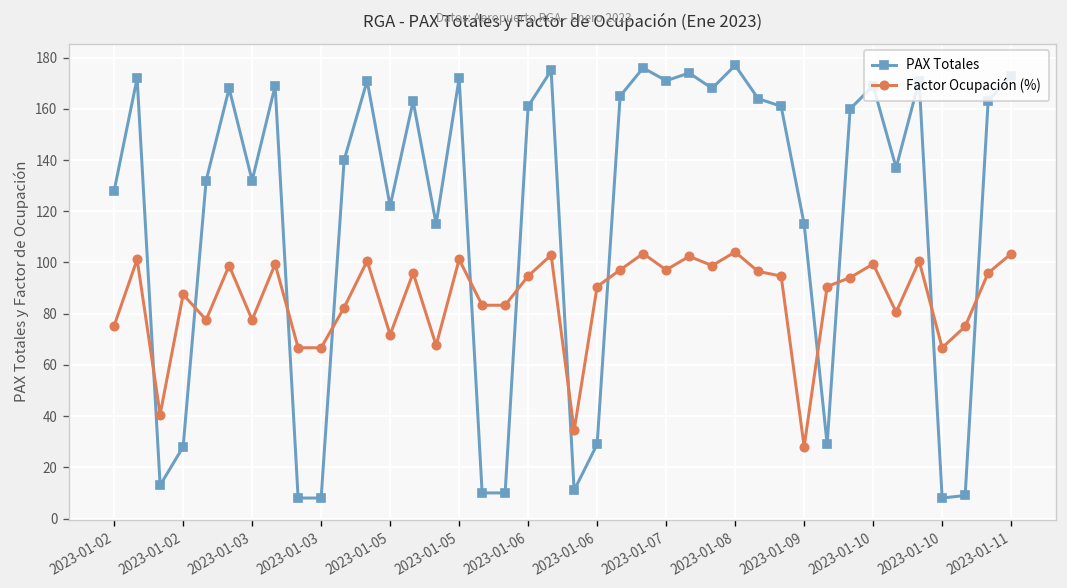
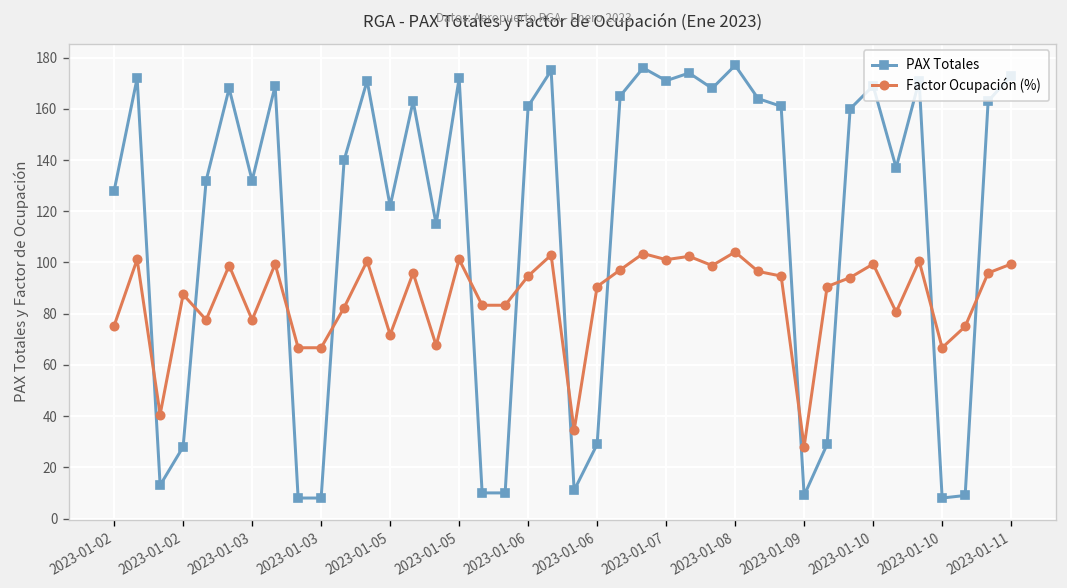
Factor Ocupación (%), 2023-01-07: 97 -> 101
PAX Totales, 2023-01-09: 115 -> 9
Factor Ocupación (%), 2023-01-11: 103 -> 99
